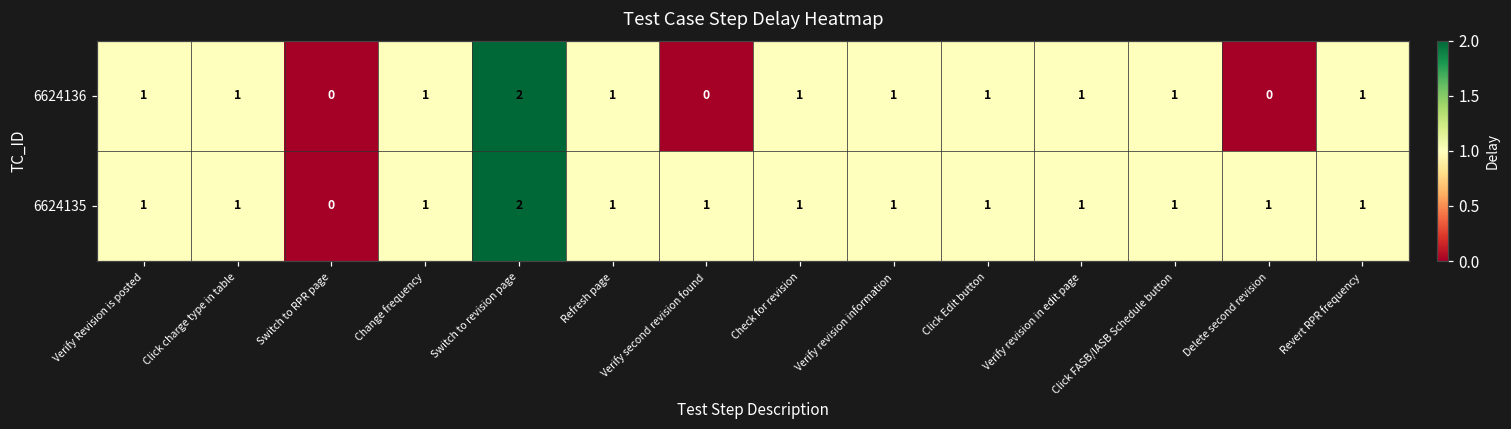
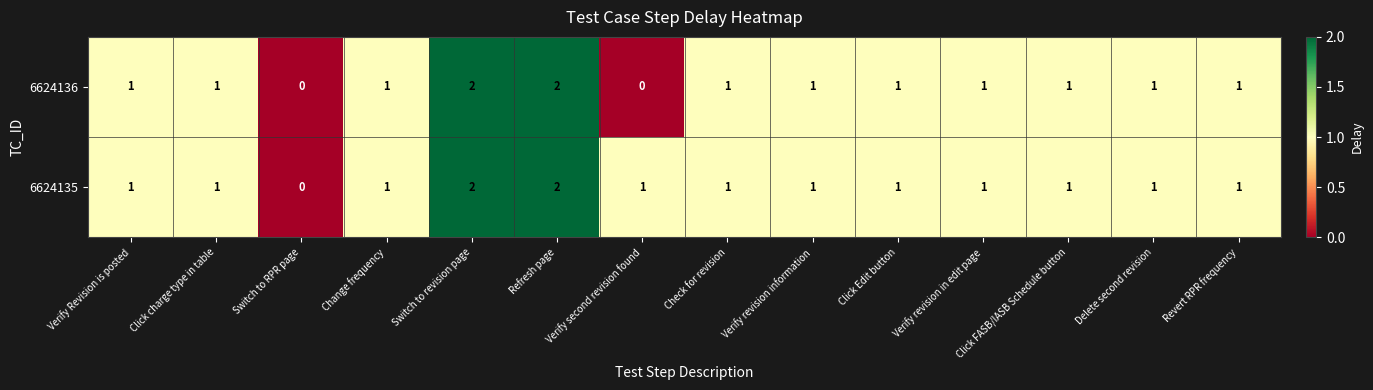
6624136, Refresh page: 1 -> 2
6624136, Delete second revision: 0 -> 1
6624135, Refresh page: 1 -> 2
